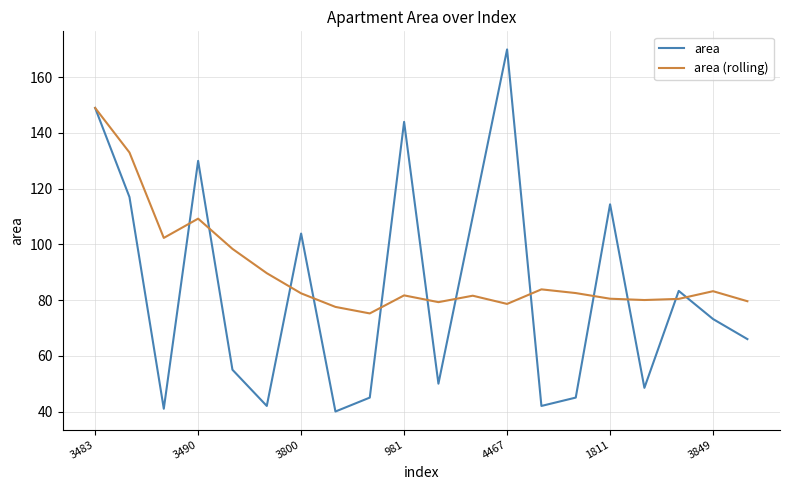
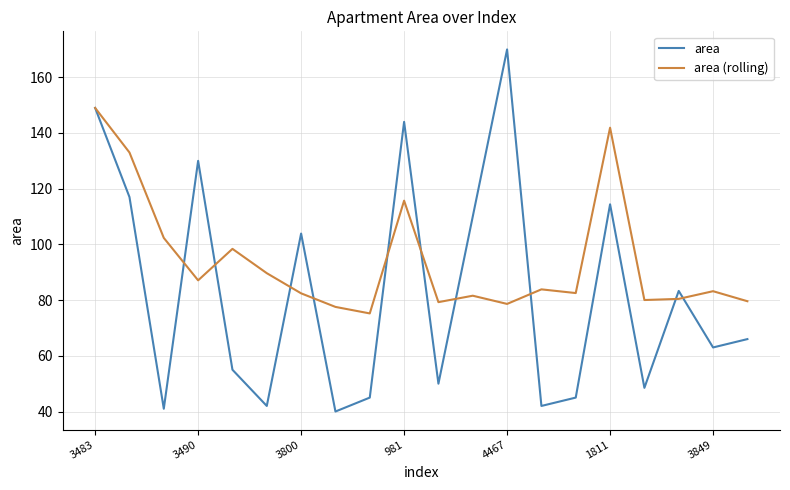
area (rolling), 3490: 109 -> 87
area (rolling), 981: 82 -> 116
area (rolling), 1811: 81 -> 142
area, 3849: 73 -> 63
